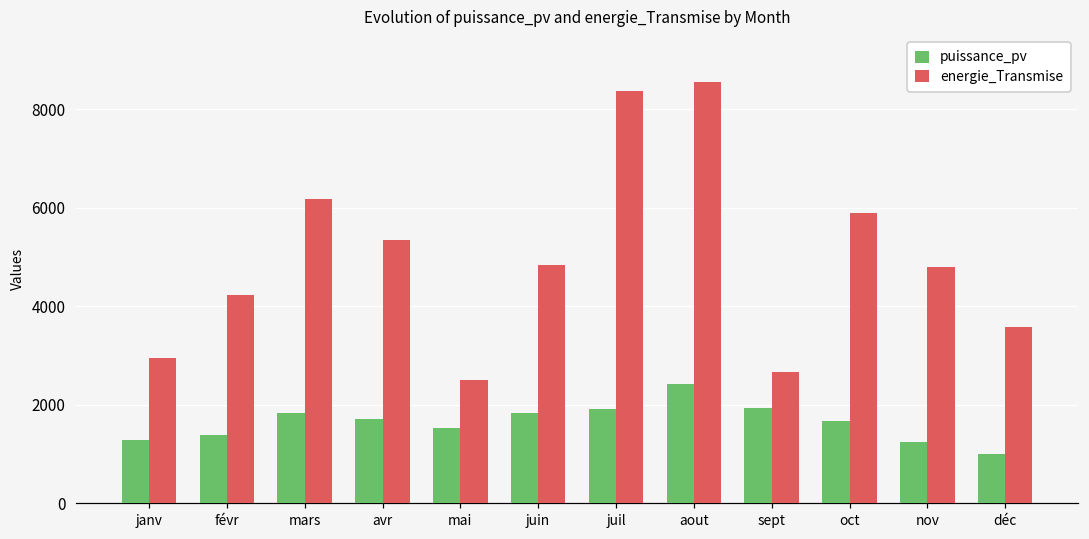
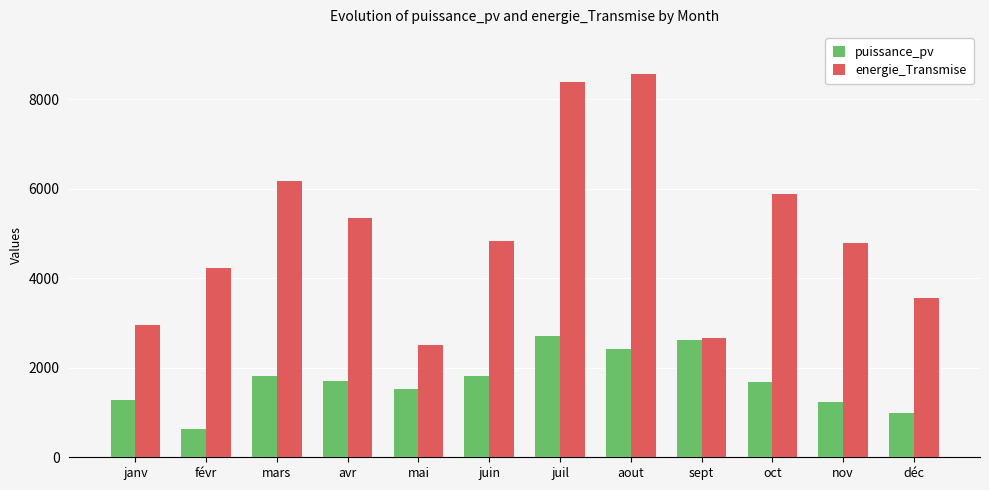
puissance_pv, févr: 1400 -> 600
puissance_pv, juil: 1900 -> 2700
puissance_pv, sept: 1900 -> 2600
